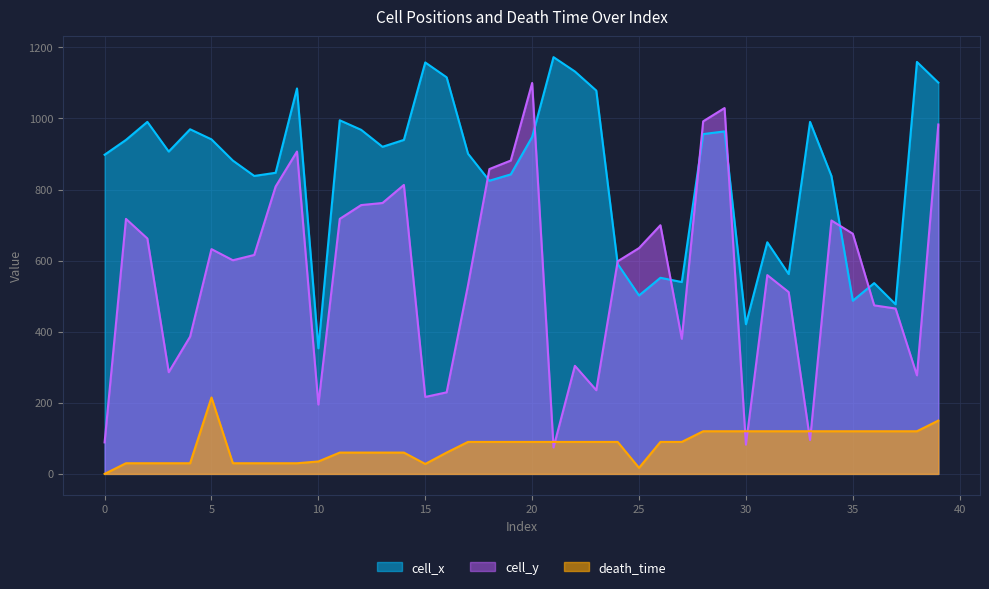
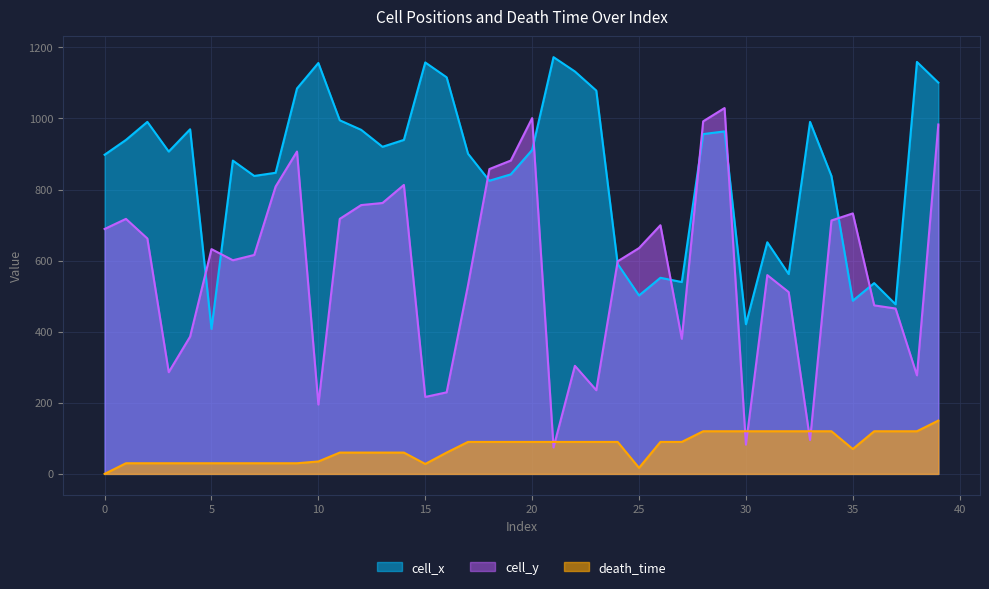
cell_y, 0: 90 -> 690
cell_x, 5: 940 -> 410
death_time, 5: 220 -> 30
cell_x, 10: 350 -> 1160
cell_x, 20: 950 -> 910
cell_y, 20: 1100 -> 1000
cell_y, 35: 680 -> 730
death_time, 35: 120 -> 70
